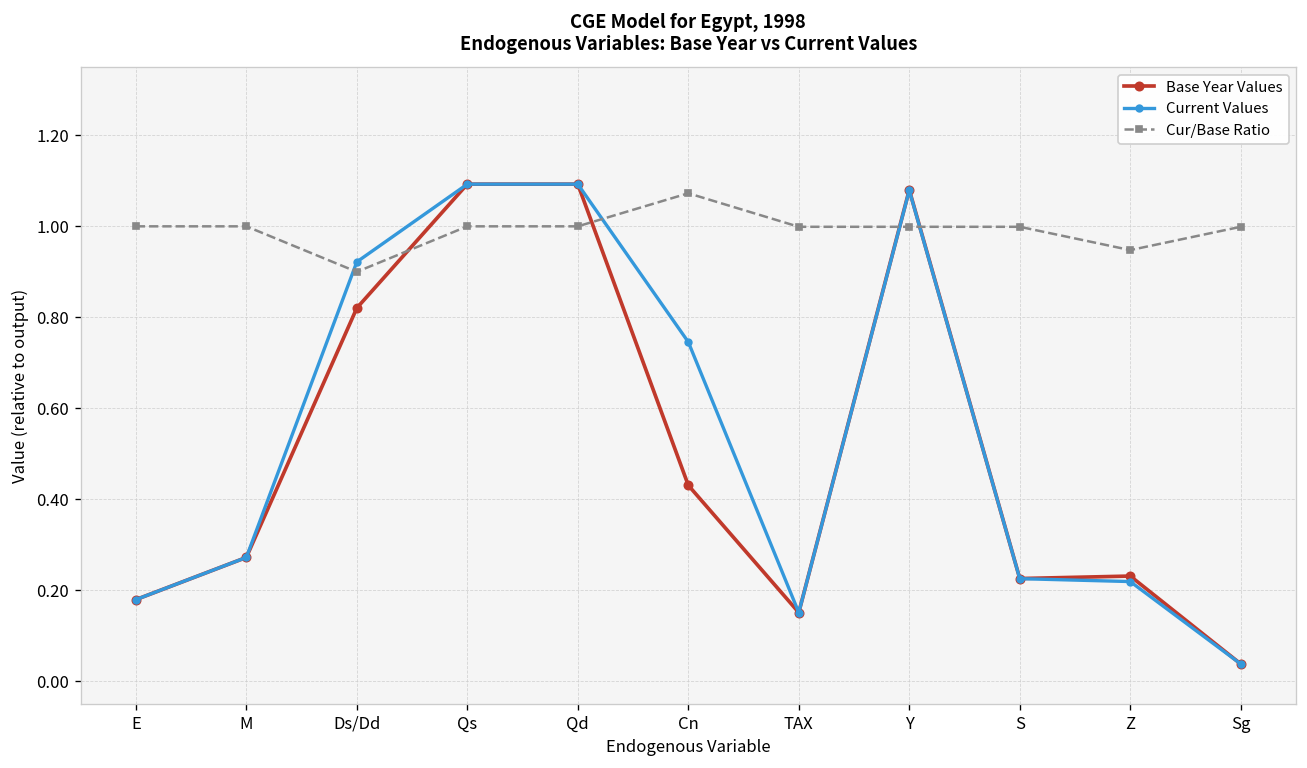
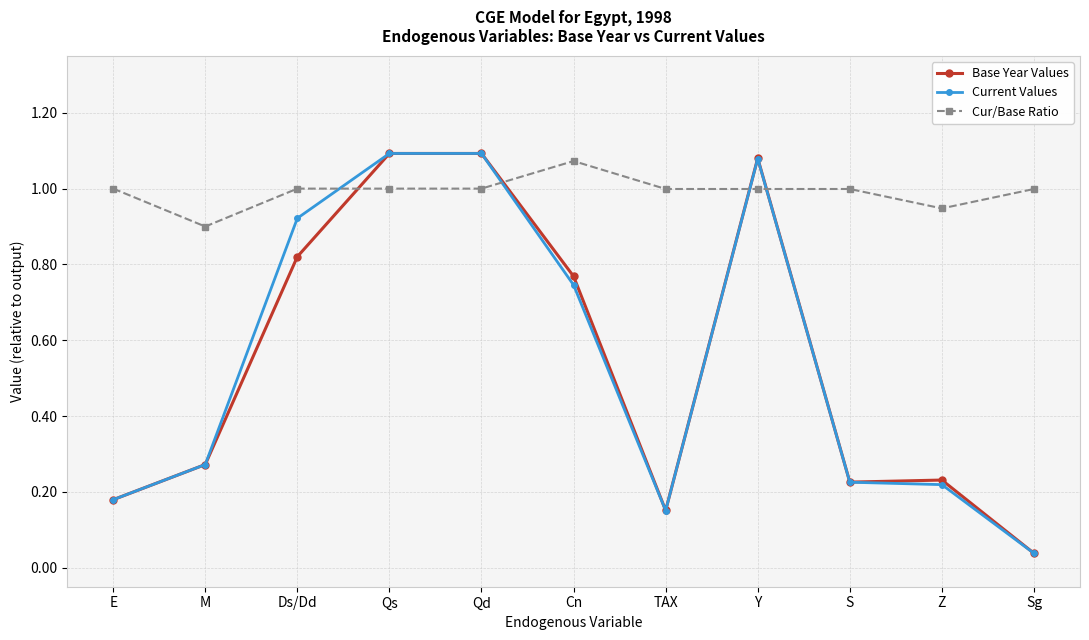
Cur/Base Ratio, M: 1.0 -> 0.9
Cur/Base Ratio, Ds/Dd: 0.9 -> 1.0
Base Year Values, Cn: 0.43 -> 0.77
